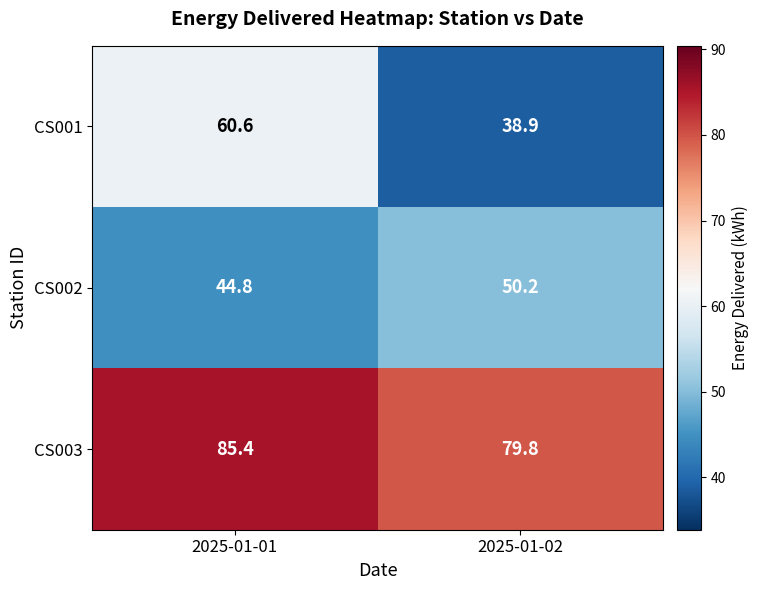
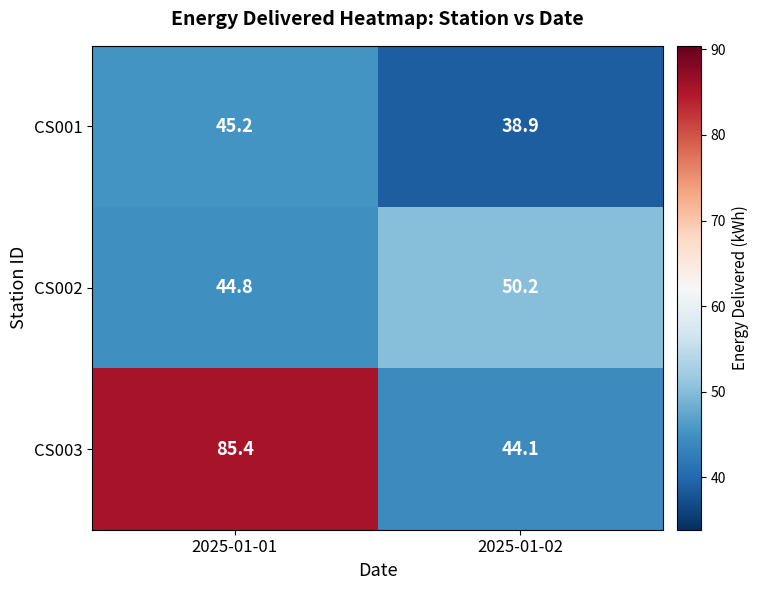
CS001, 2025-01-01: 60.6 -> 45.2
CS003, 2025-01-02: 79.8 -> 44.1
